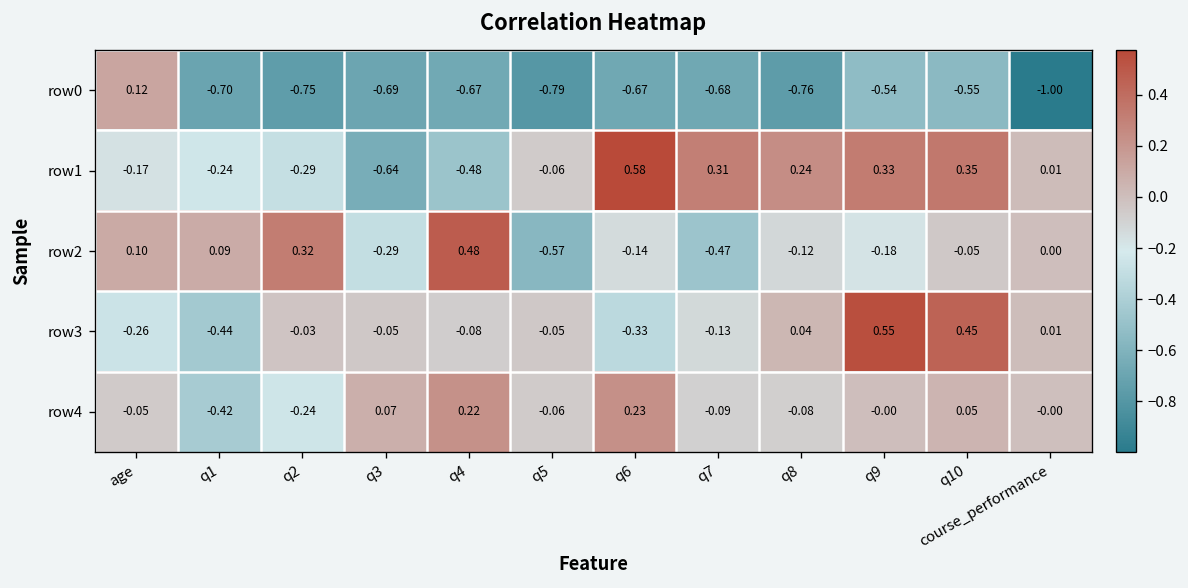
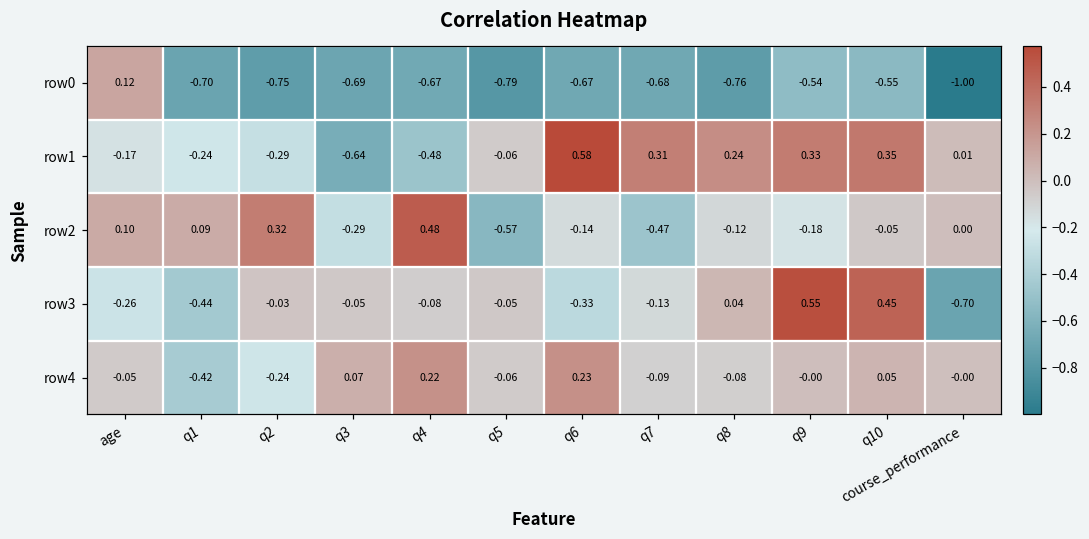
row3, course_performance: 0.01 -> -0.70
